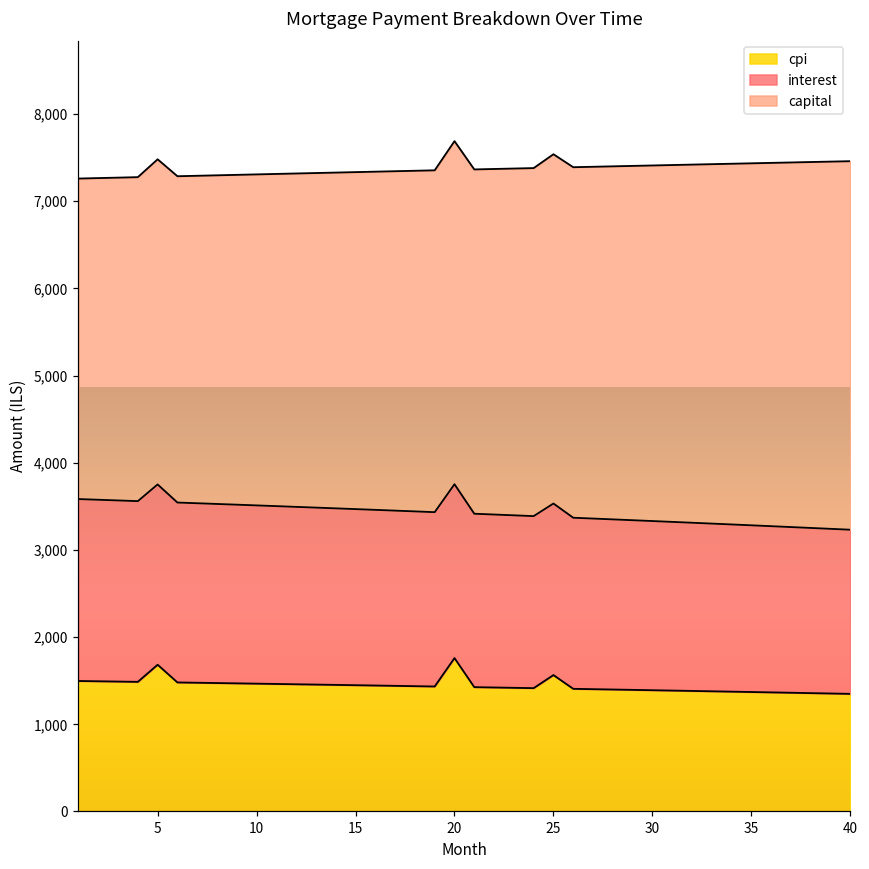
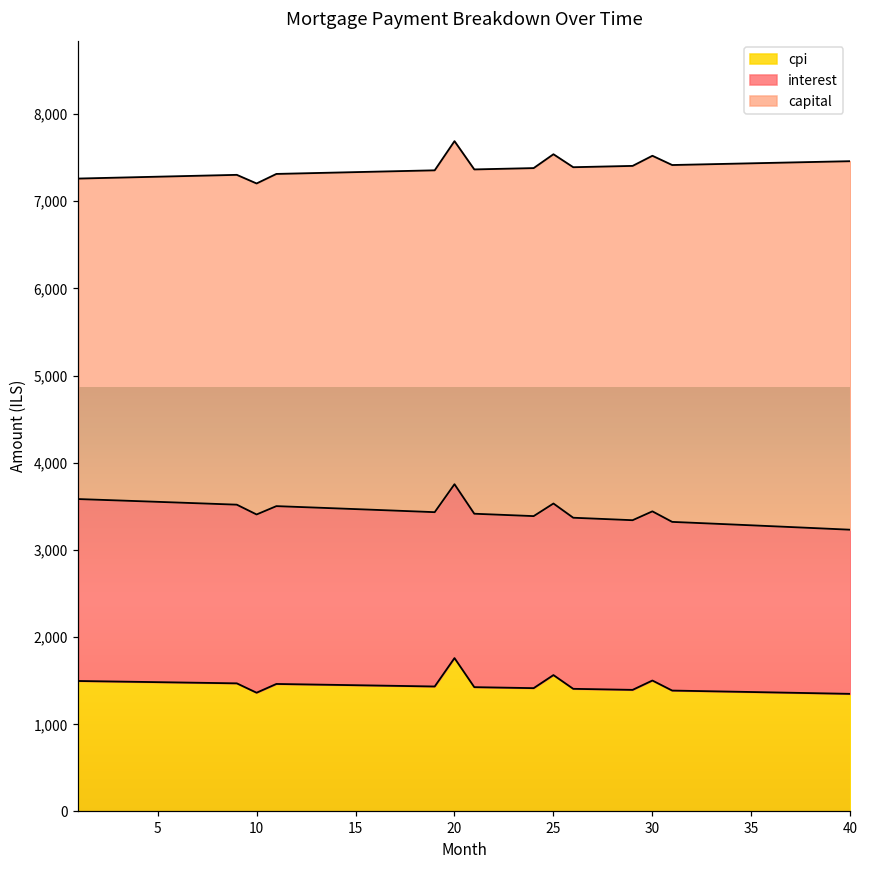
cpi, 5: 1,700 -> 1,500
cpi, 10: 1,500 -> 1,400
cpi, 30: 1,400 -> 1,500
